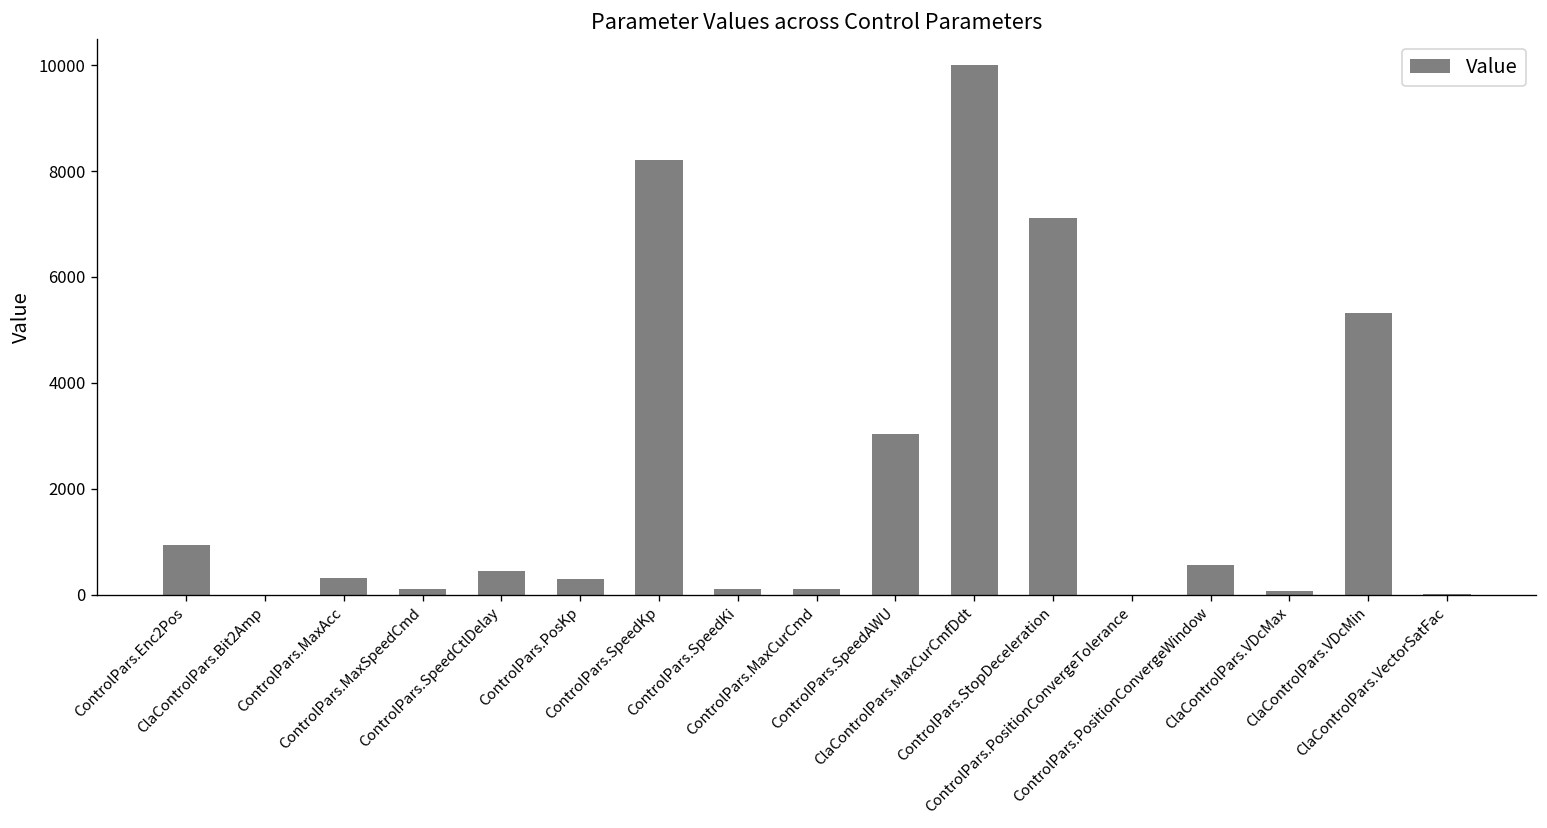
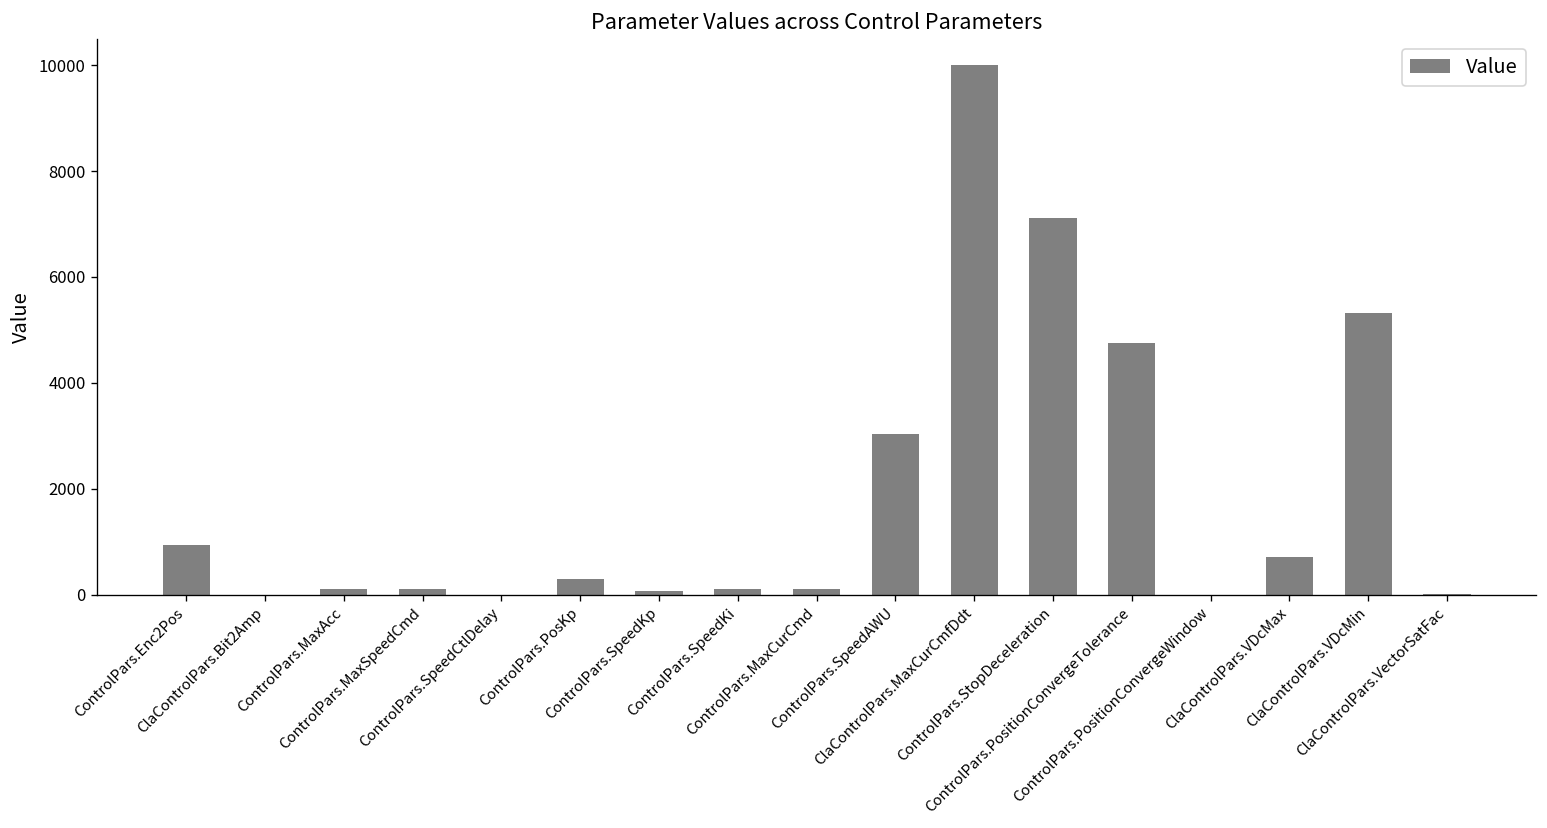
ControlPars.MaxAcc: 300 -> 100
ControlPars.SpeedCtlDelay: 400 -> 0
ControlPars.SpeedKp: 8200 -> 100
ControlPars.PositionConvergeTolerance: 0 -> 4800
ControlPars.PositionConvergeWindow: 600 -> 0
ClaControlPars.VDcMax: 100 -> 700
